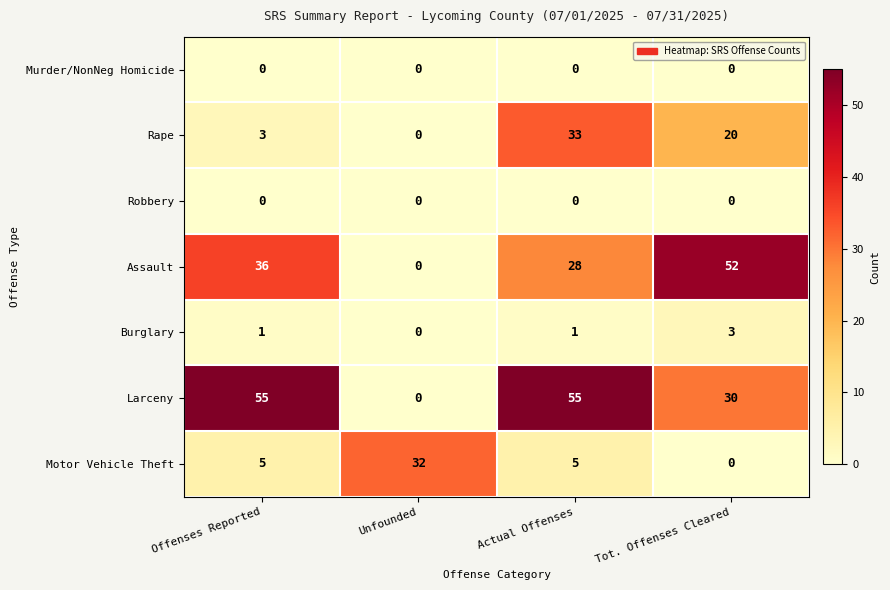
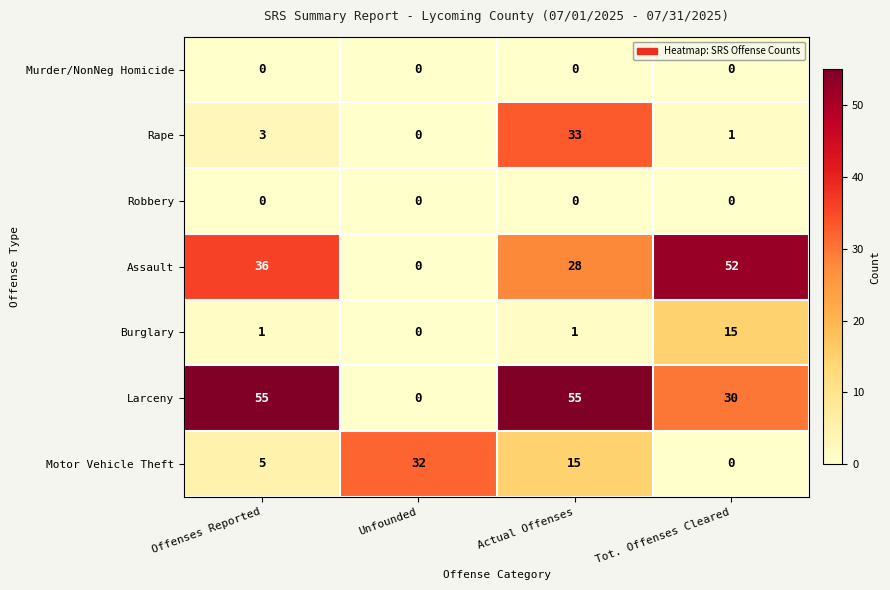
Rape, Tot. Offenses Cleared: 20 -> 1
Burglary, Tot. Offenses Cleared: 3 -> 15
Motor Vehicle Theft, Actual Offenses: 5 -> 15
